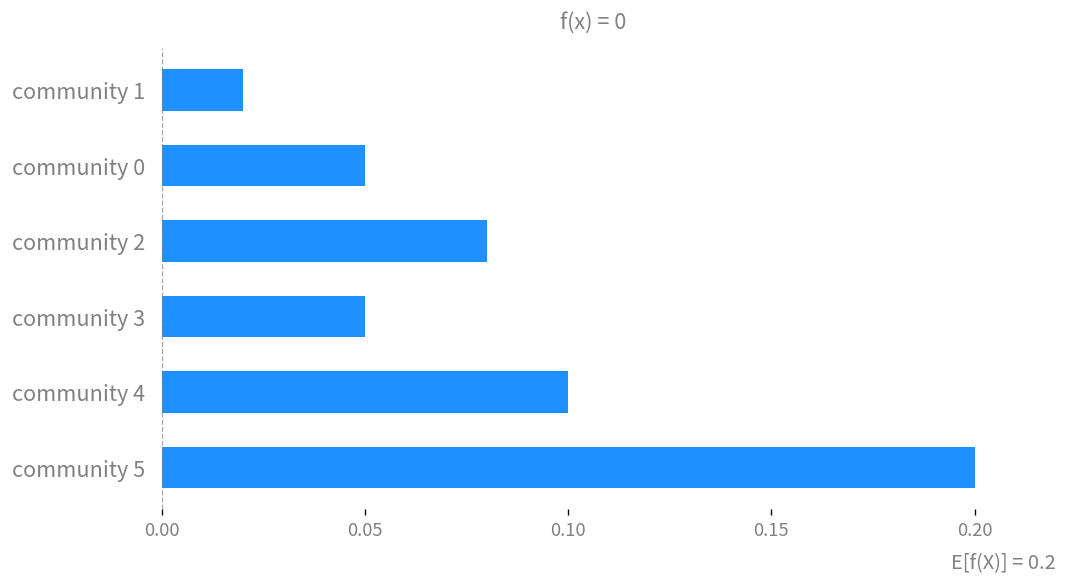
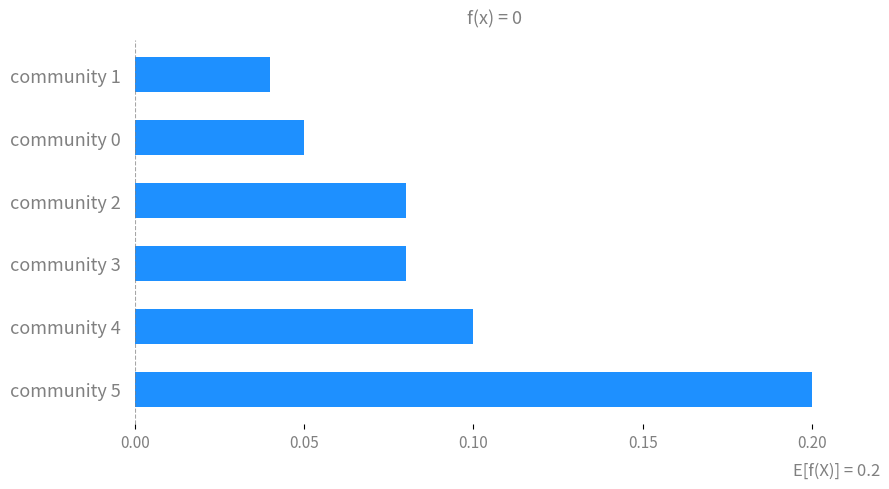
community 1: 0.02 -> 0.04
community 3: 0.05 -> 0.08
